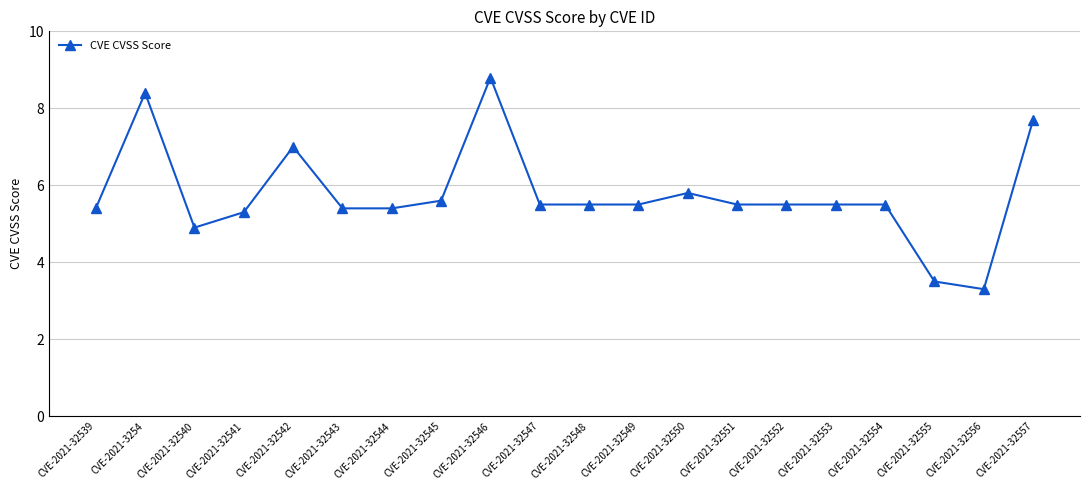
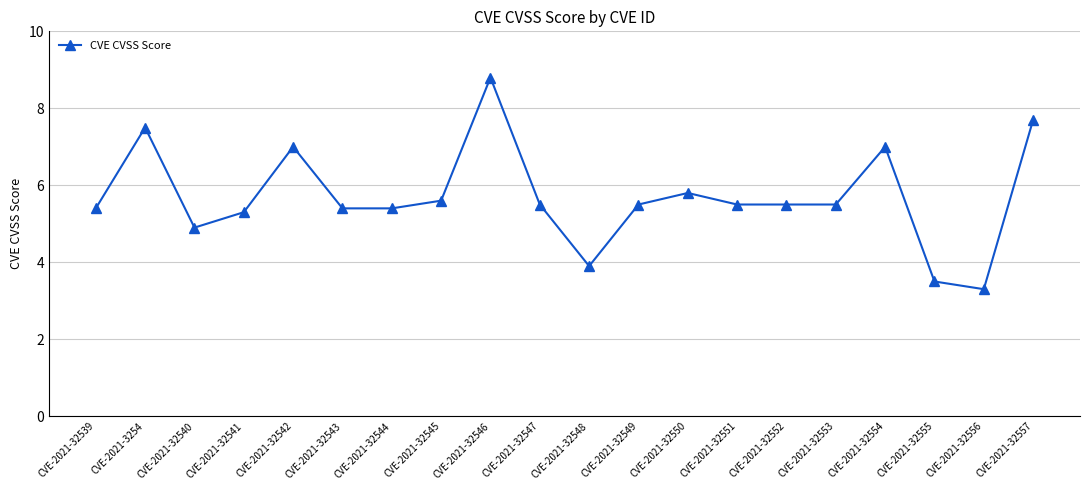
CVE-2021-3254: 8.4 -> 7.5
CVE-2021-32548: 5.5 -> 3.9
CVE-2021-32554: 5.5 -> 7.0
